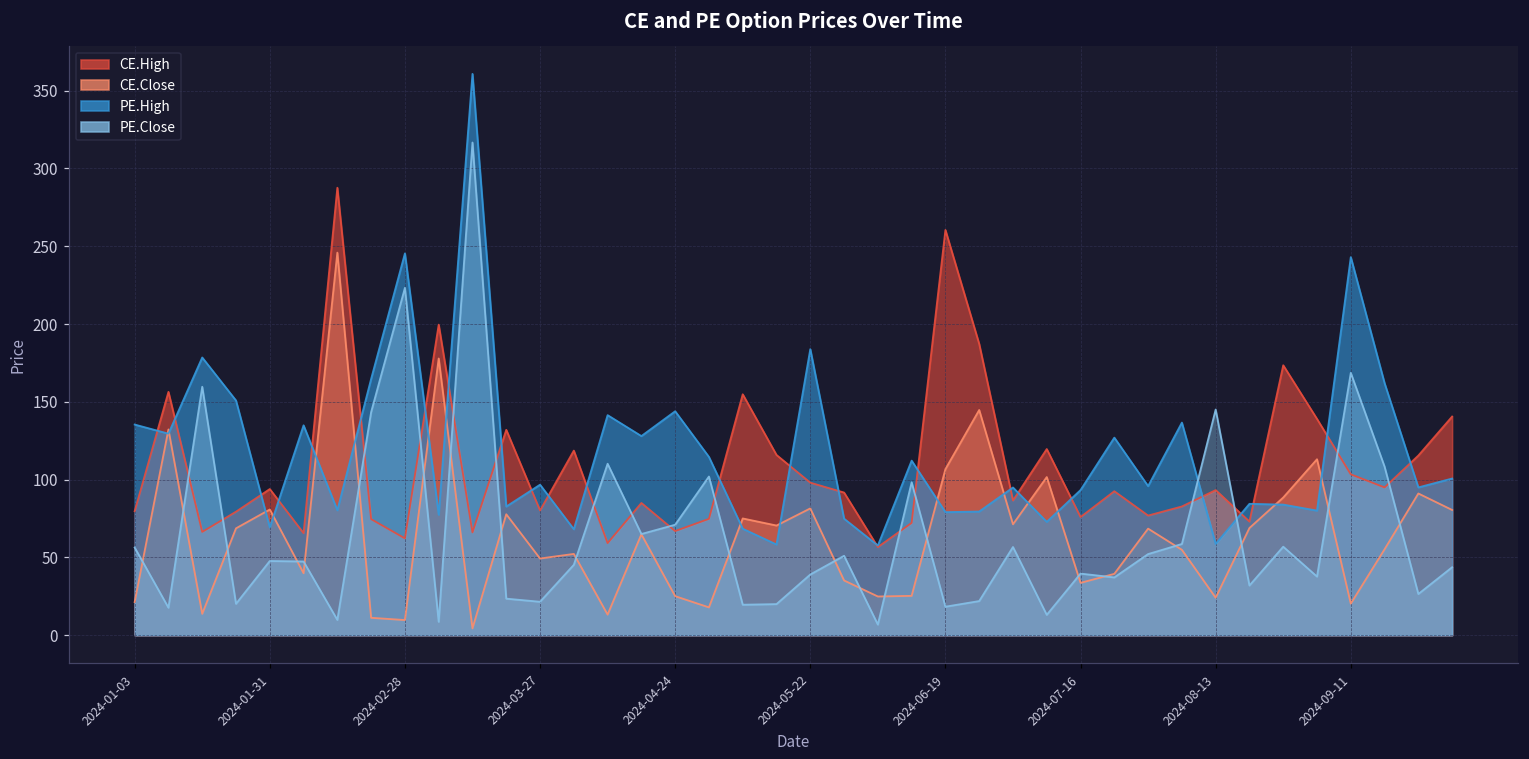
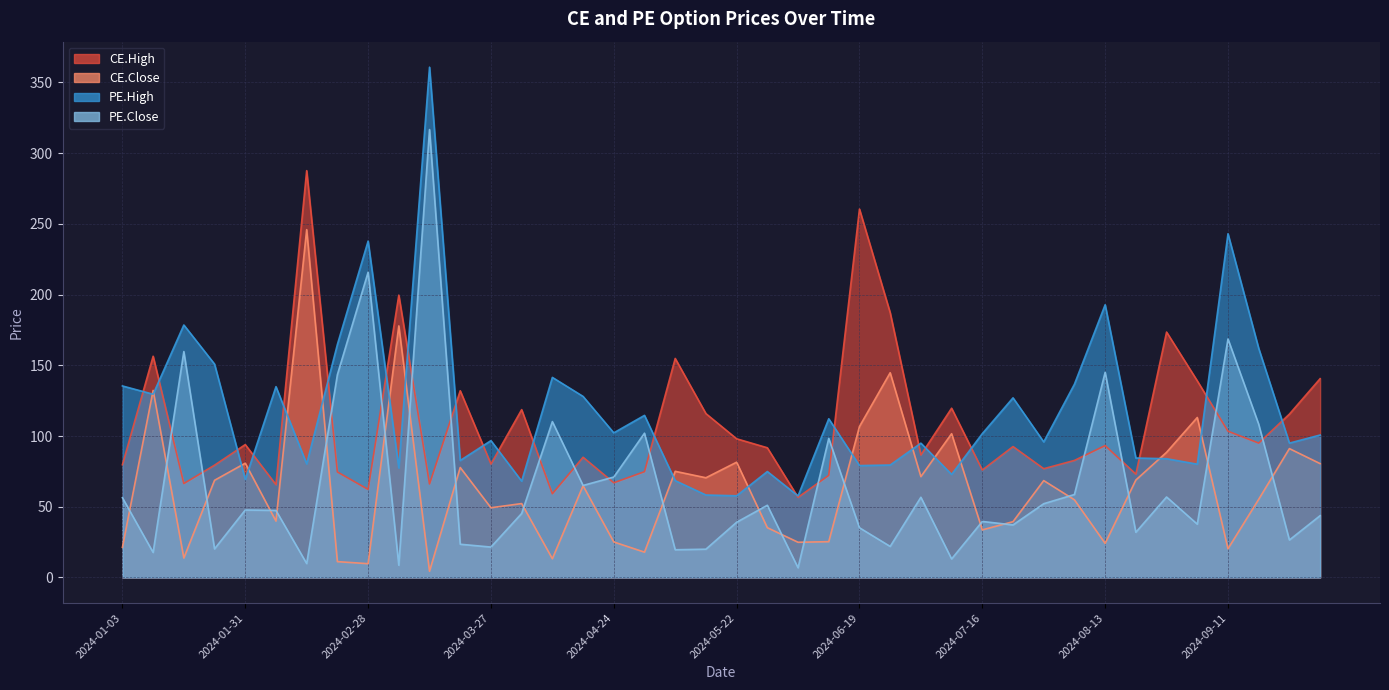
PE.High, 2024-02-28: 245 -> 238
PE.Close, 2024-02-28: 223 -> 216
PE.High, 2024-04-24: 144 -> 102
PE.High, 2024-05-22: 184 -> 58
PE.Close, 2024-06-19: 18 -> 35
PE.High, 2024-07-16: 93 -> 102
PE.High, 2024-08-13: 59 -> 193
